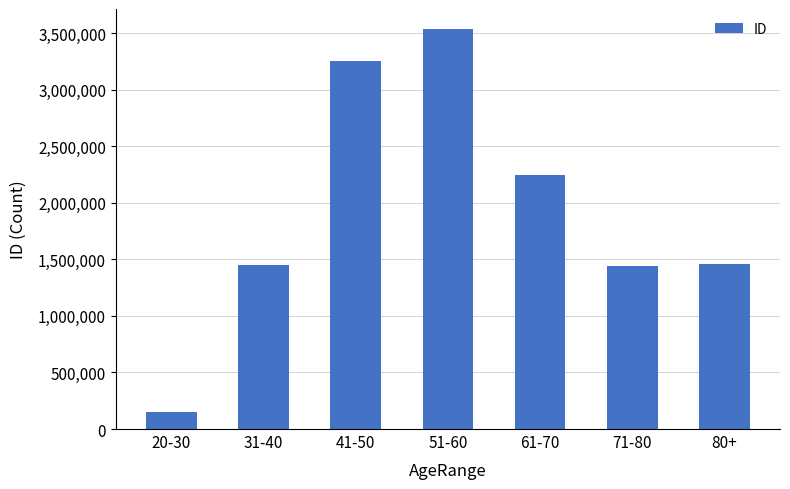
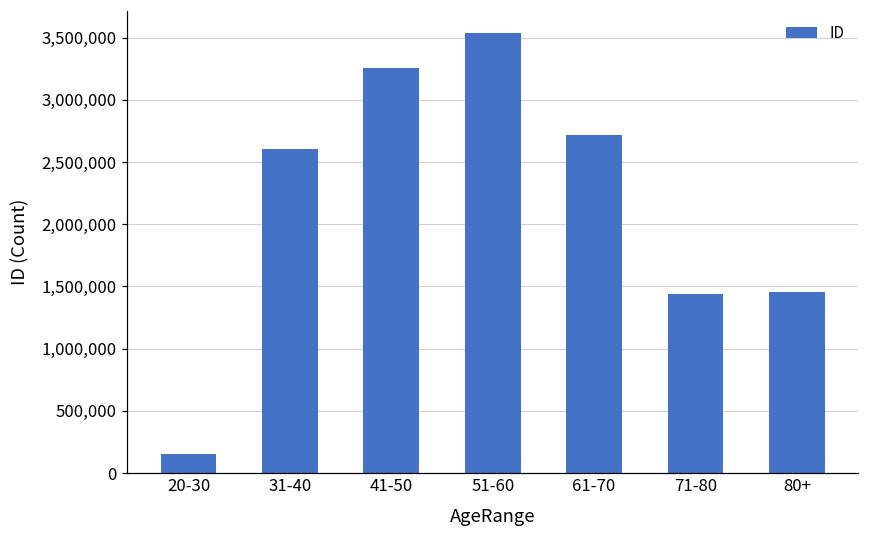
31-40: 1,450,000 -> 2,600,000
61-70: 2,240,000 -> 2,710,000
